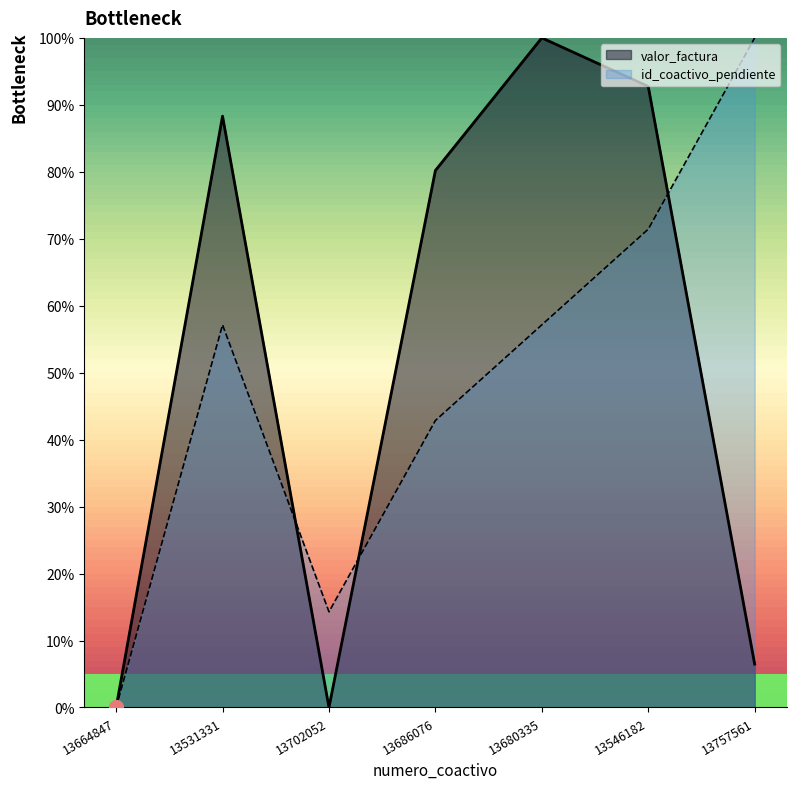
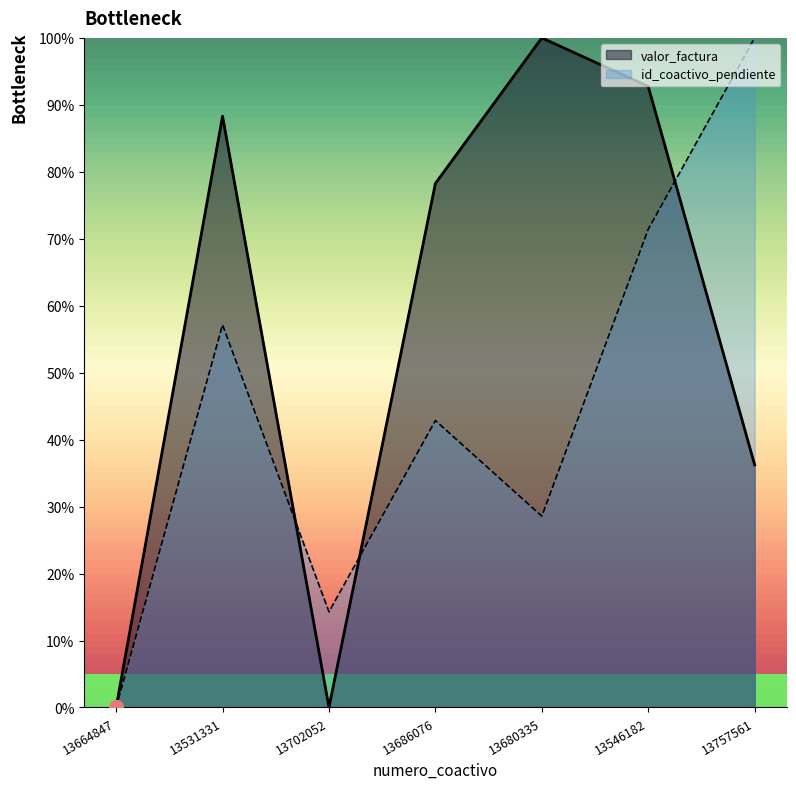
valor_factura, 13686076: 80% -> 78%
id_coactivo_pendiente, 13680335: 57% -> 29%
valor_factura, 13757561: 6% -> 36%
